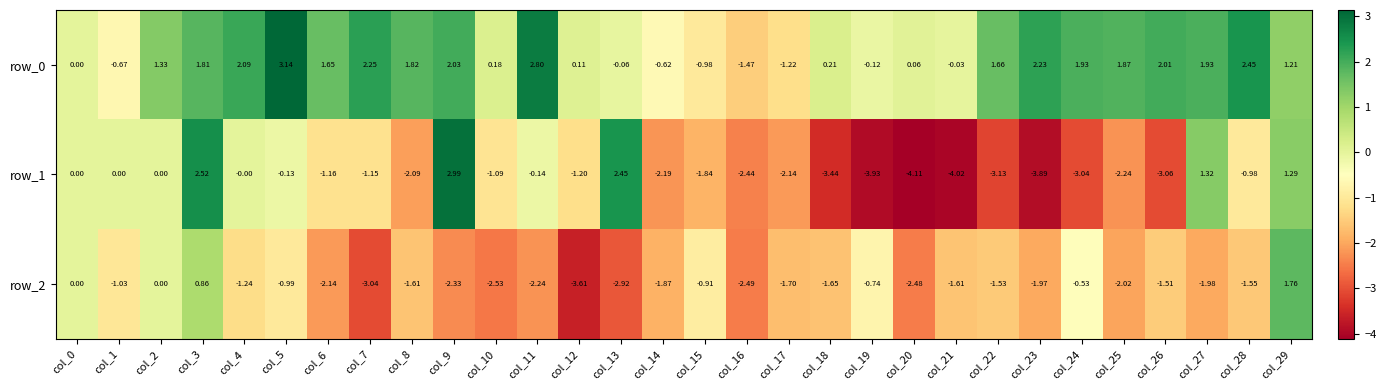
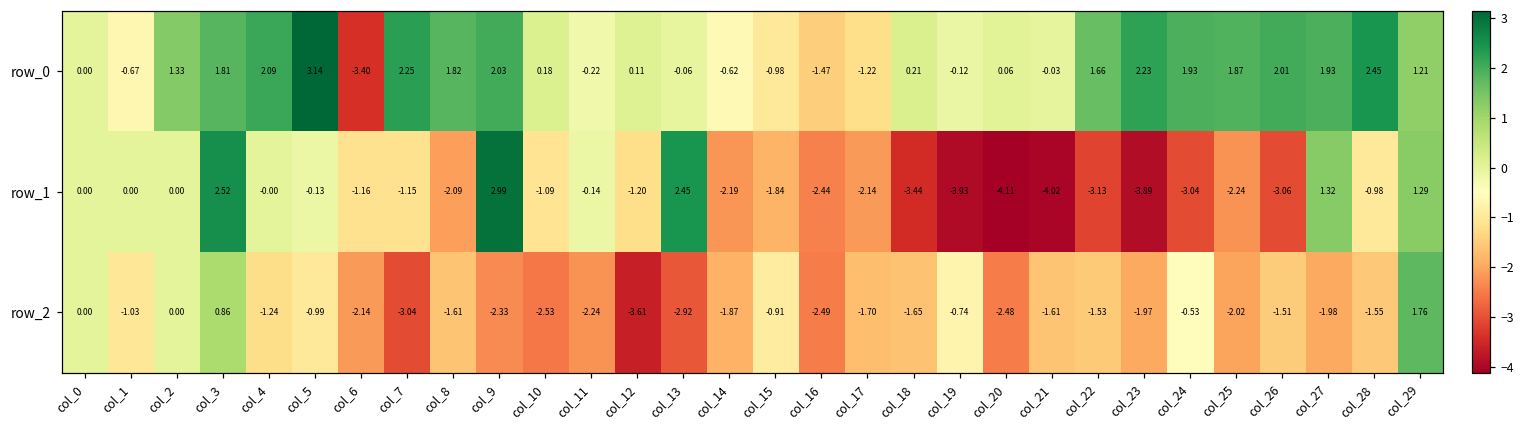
row_0, col_6: 1.65 -> -3.40
row_0, col_11: 2.80 -> -0.22
